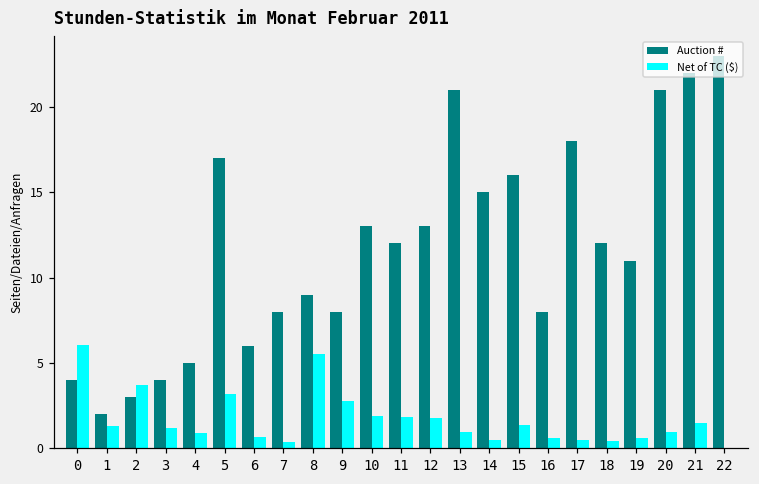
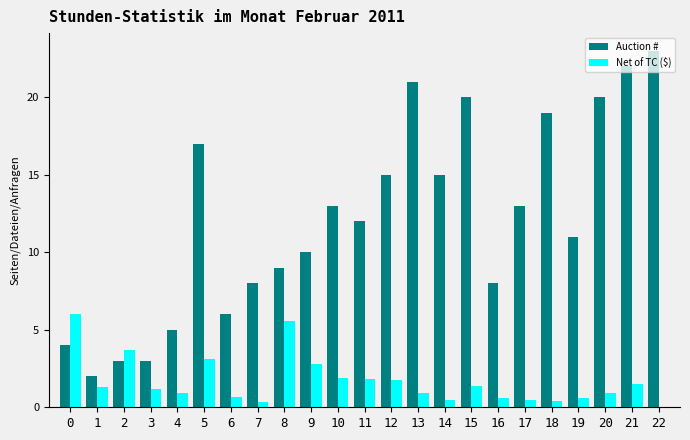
Auction #, 3: 4 -> 3
Auction #, 9: 8 -> 10
Auction #, 12: 13 -> 15
Auction #, 15: 16 -> 20
Auction #, 17: 18 -> 13
Auction #, 18: 12 -> 19
Auction #, 20: 21 -> 20
